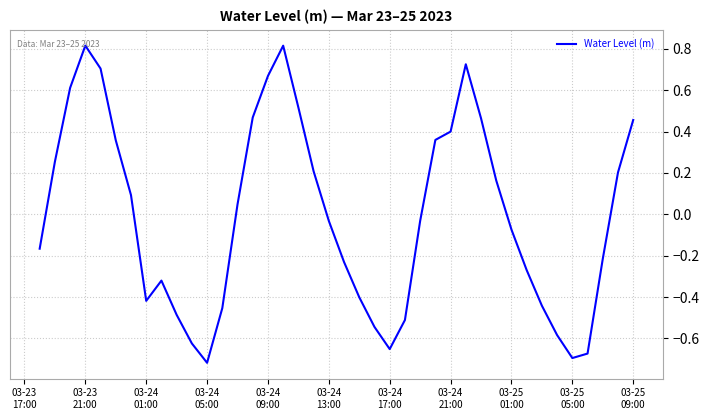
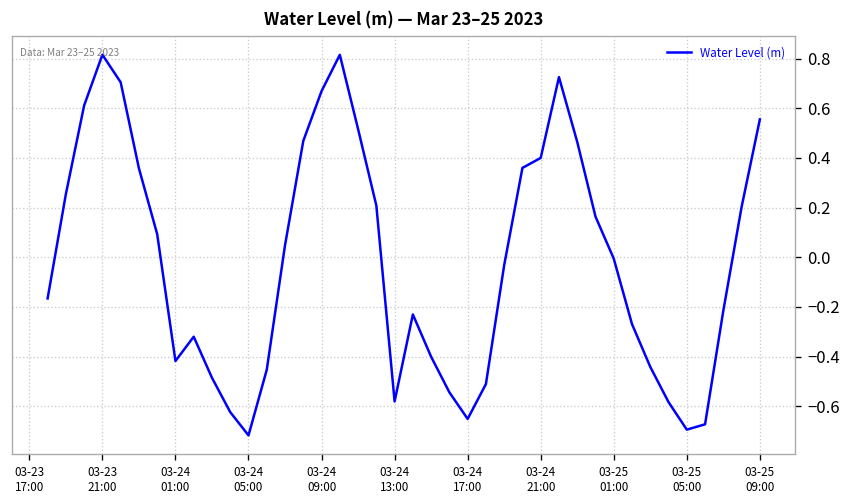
03-24 13:00: -0.03 -> -0.58
03-25 01:00: -0.07 -> -0.01
03-25 09:00: 0.46 -> 0.56
